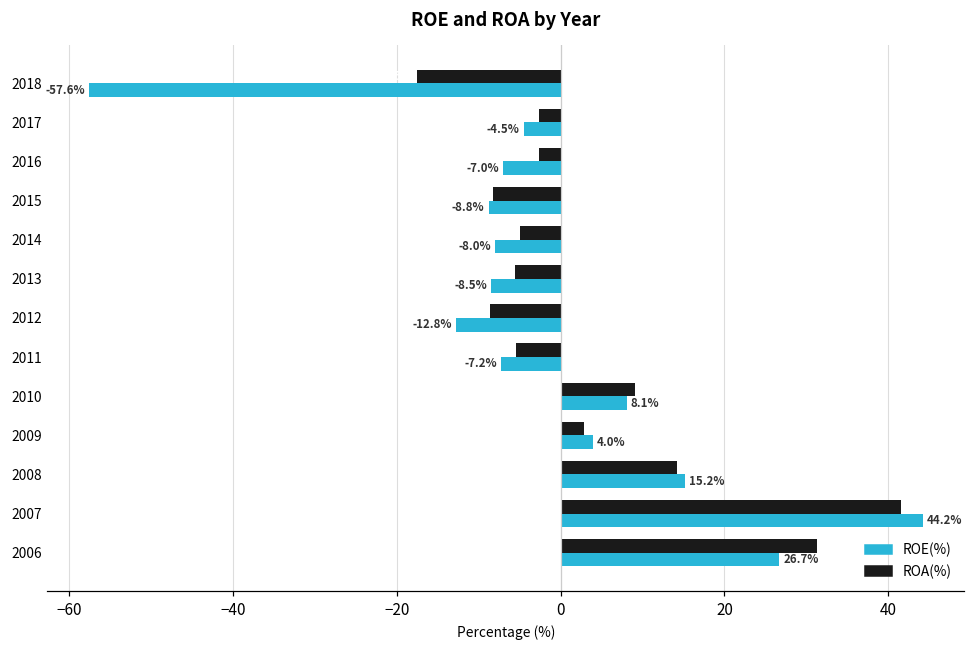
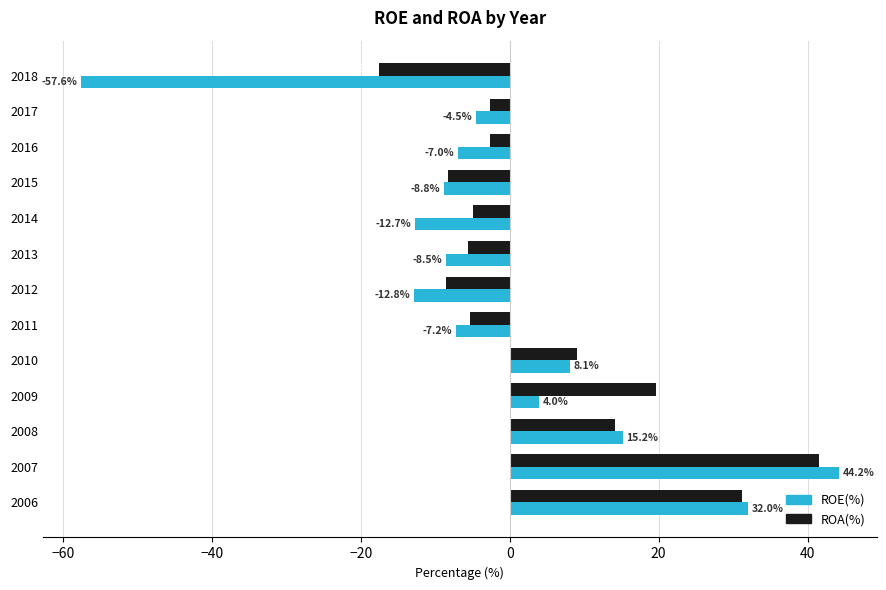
ROE(%), 2014: -8.0% -> -12.7%
ROA(%), 2009: 3 -> 20
ROE(%), 2006: 26.7% -> 32.0%
